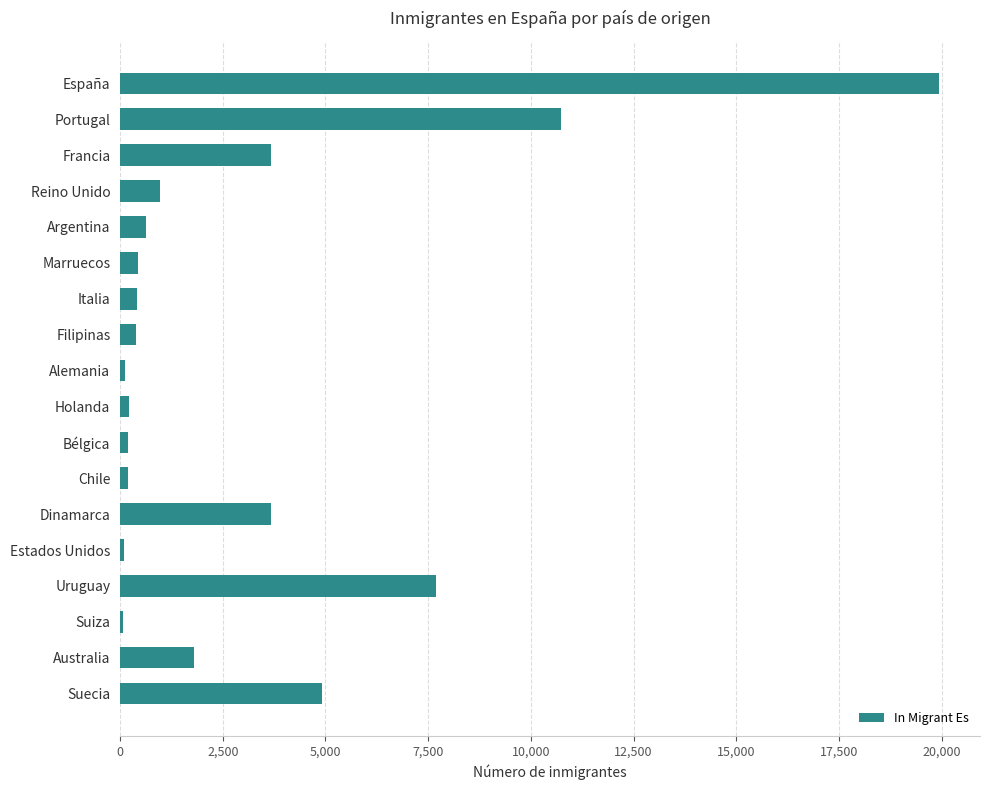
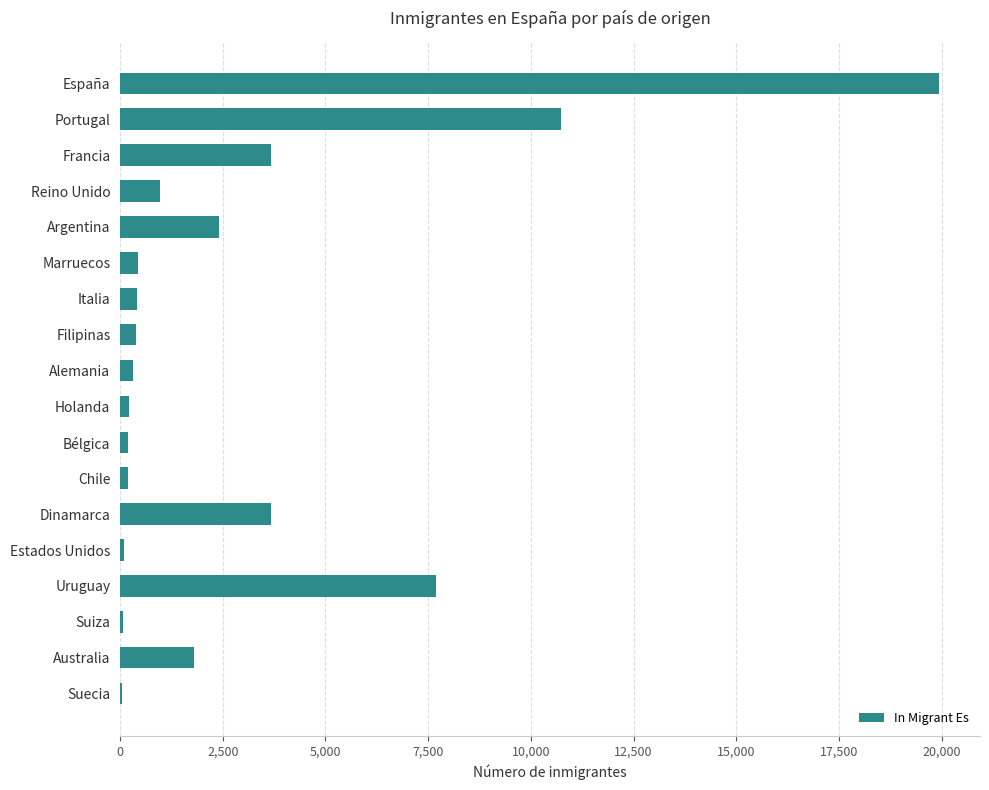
Argentina: 600 -> 2,400
Alemania: 100 -> 300
Suecia: 4,900 -> 0
